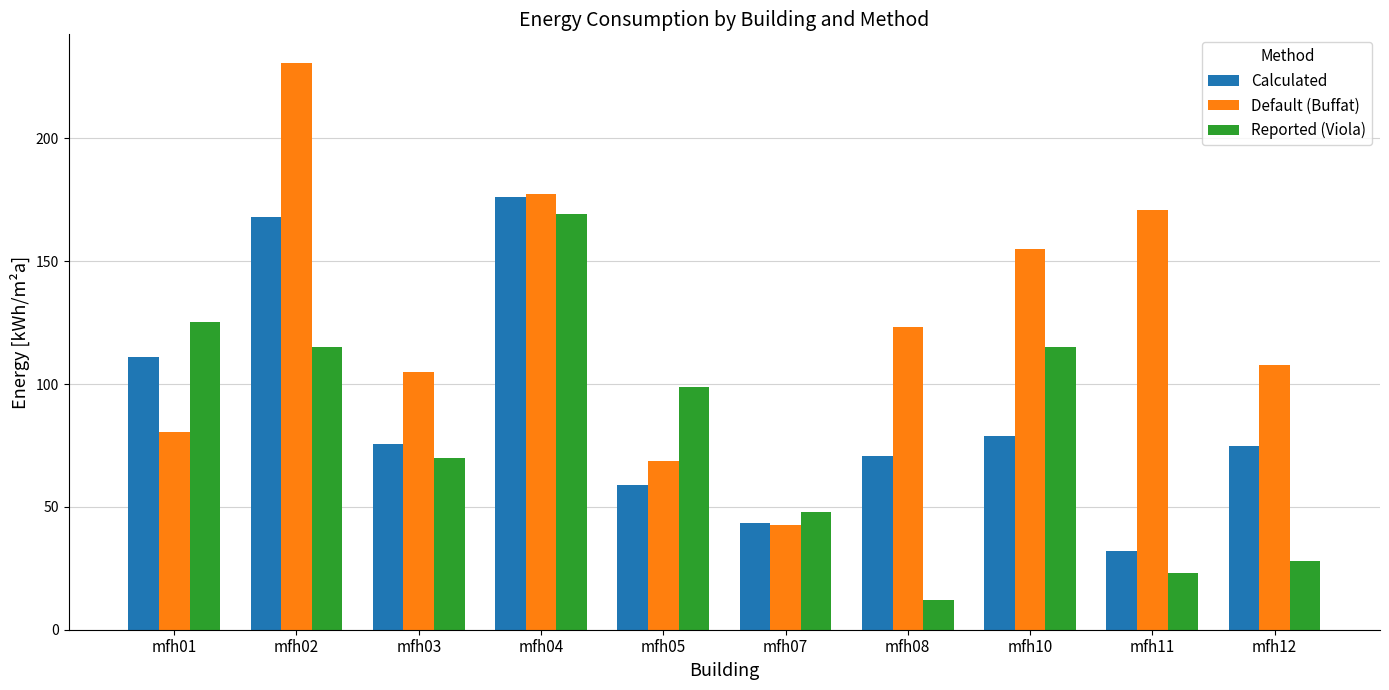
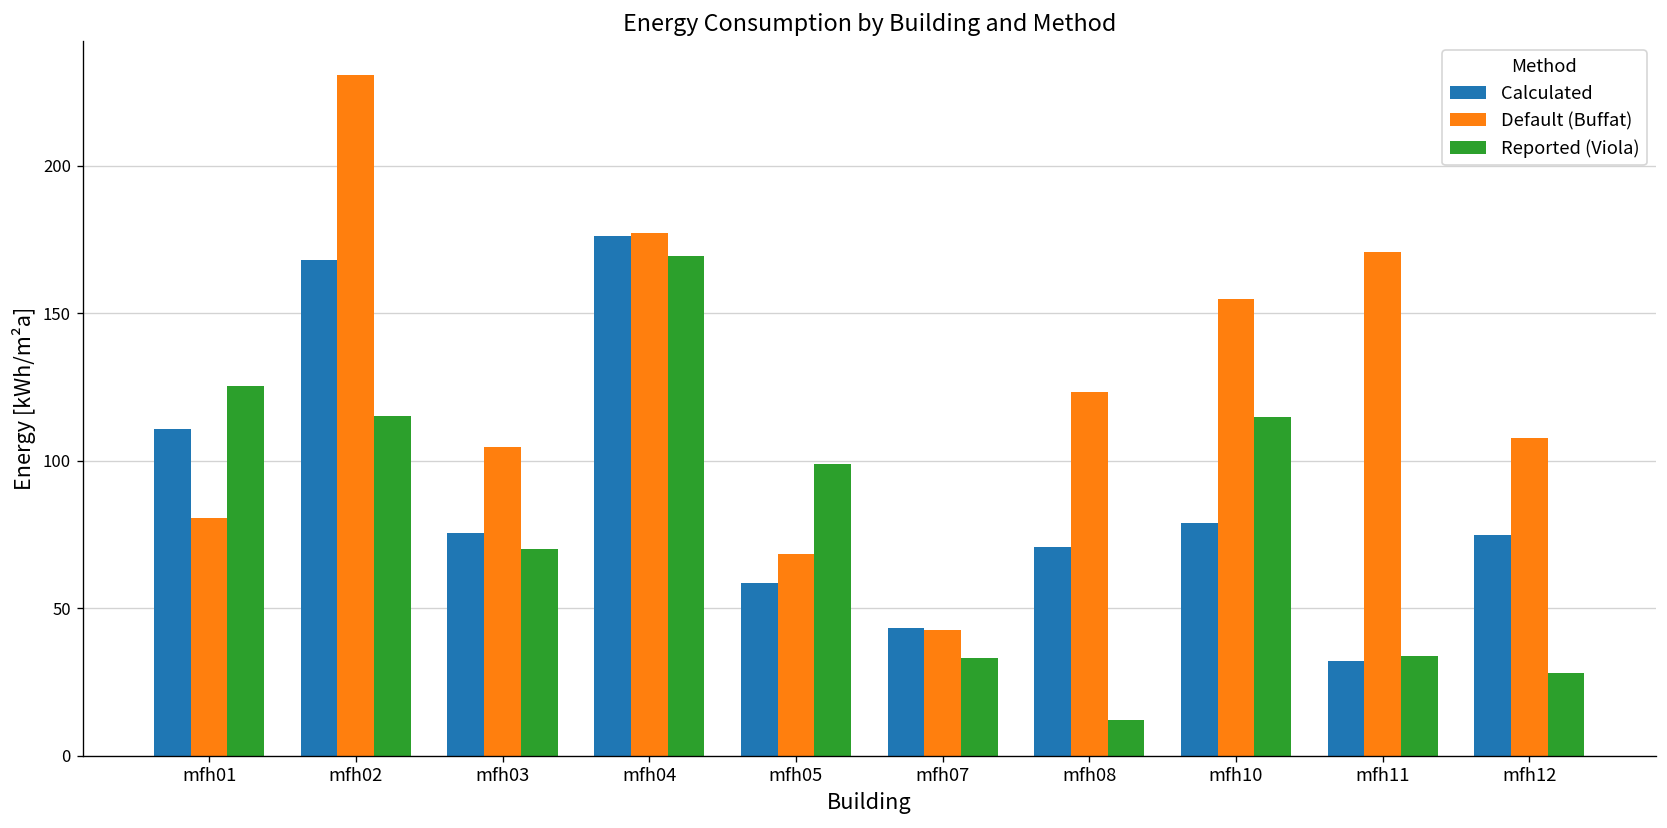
Reported (Viola), mfh07: 48 -> 33
Reported (Viola), mfh11: 23 -> 34
